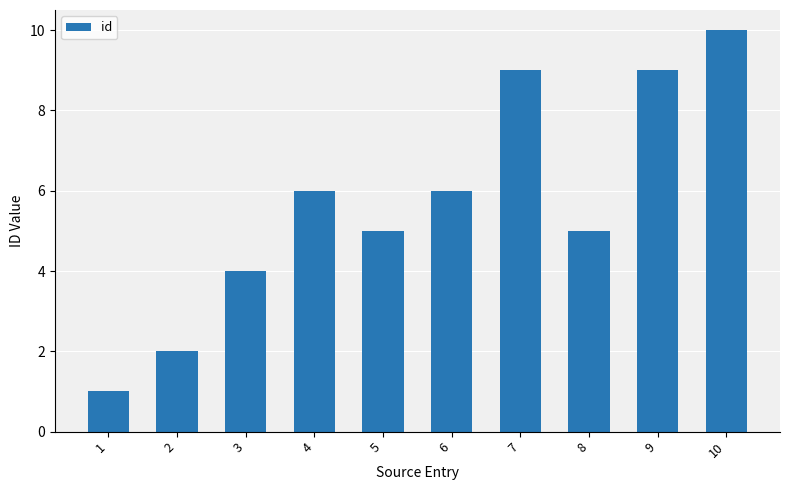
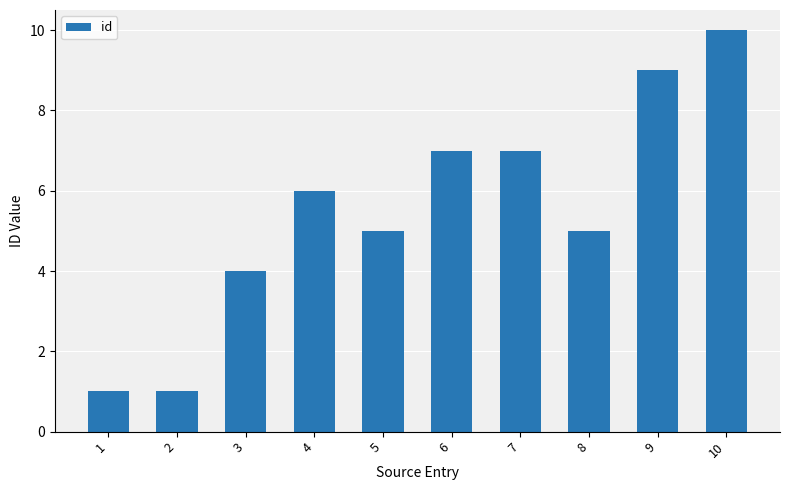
2: 2 -> 1
6: 6 -> 7
7: 9 -> 7
